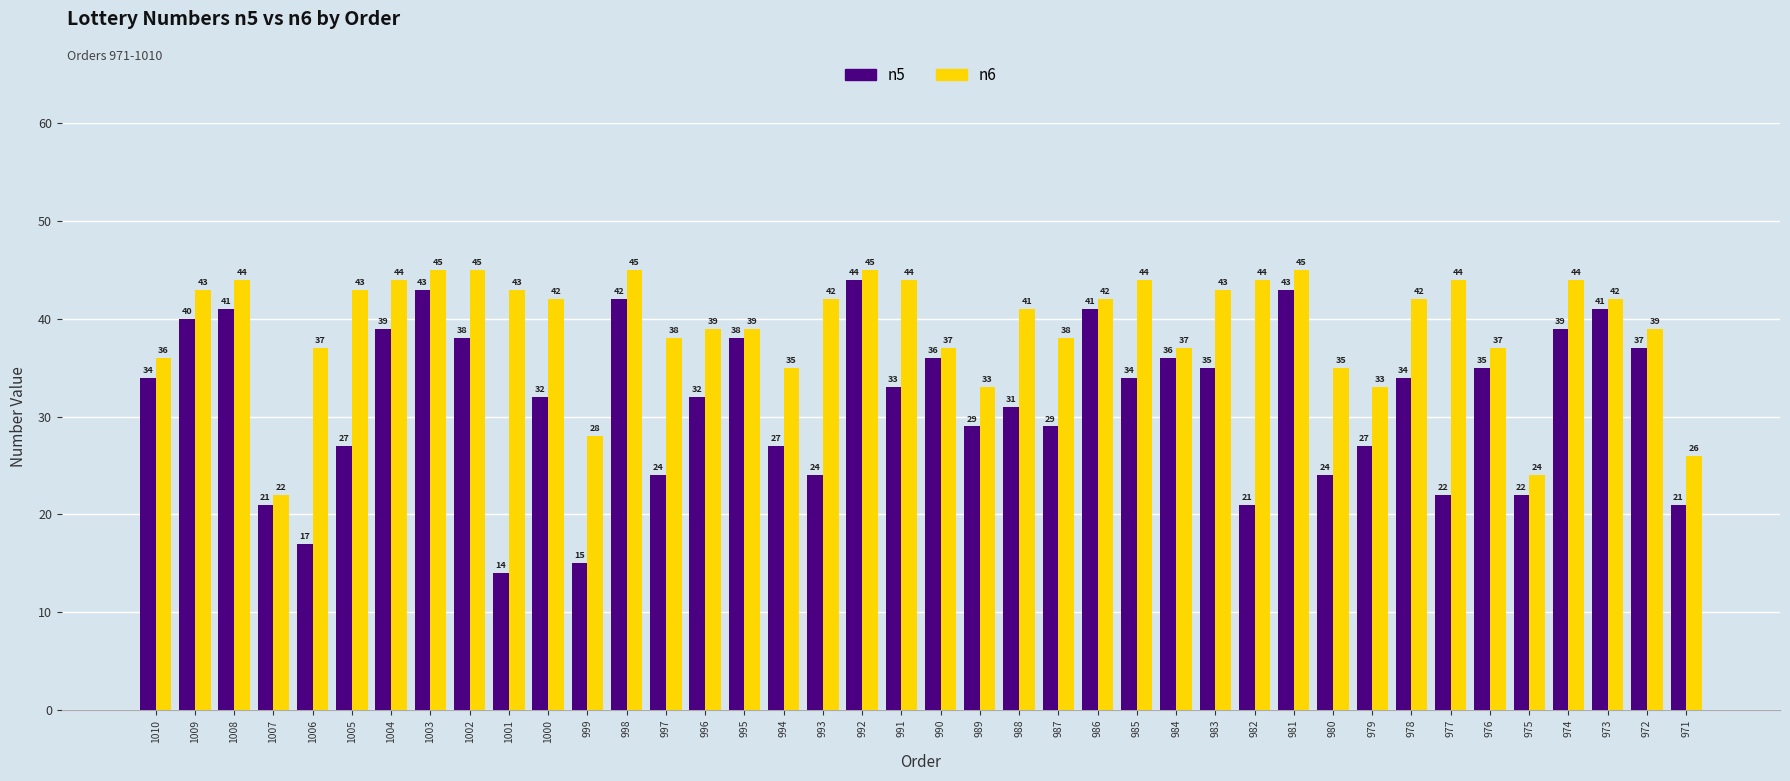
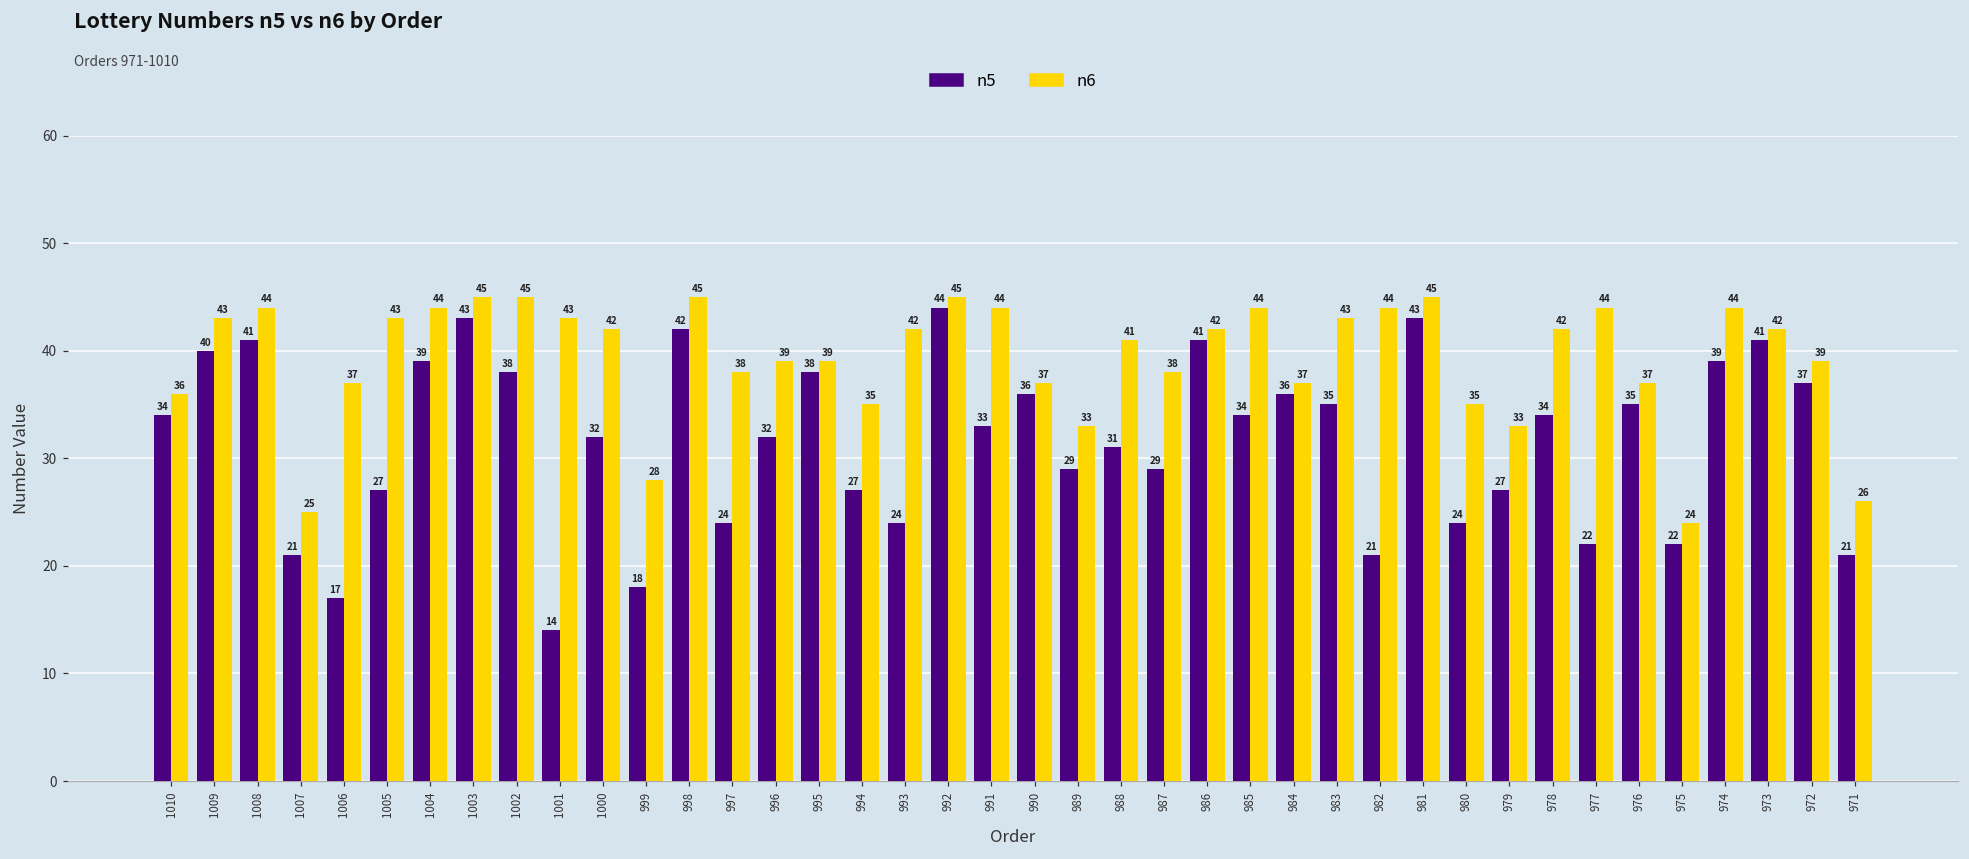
n6, 1007: 22 -> 25
n5, 999: 15 -> 18
